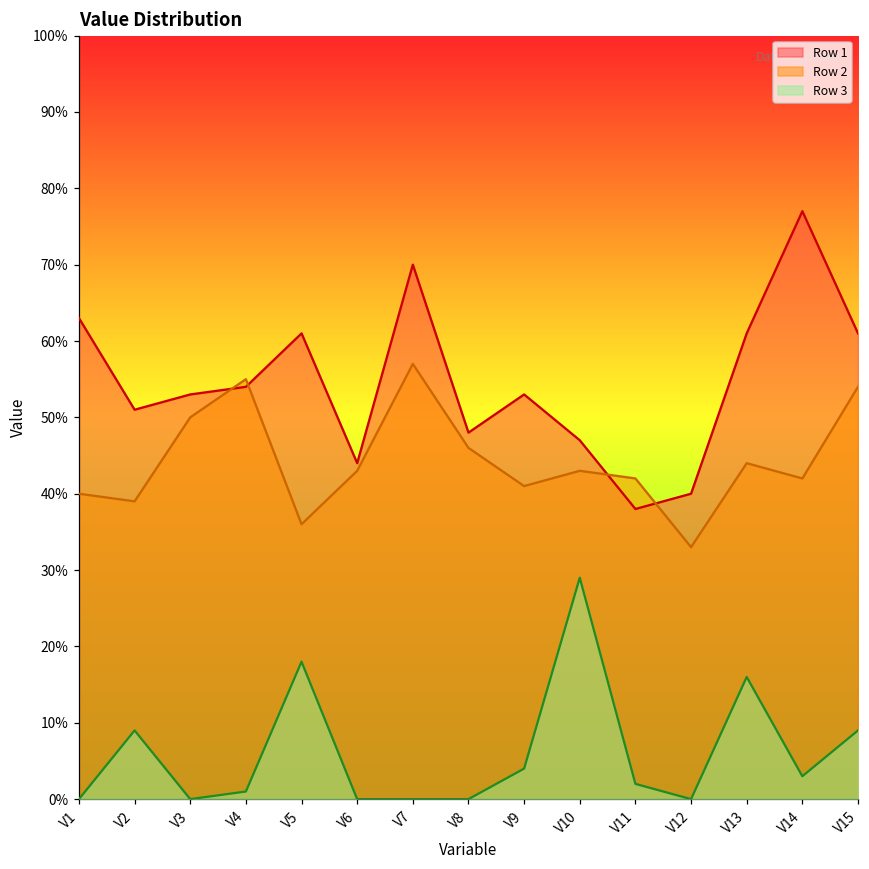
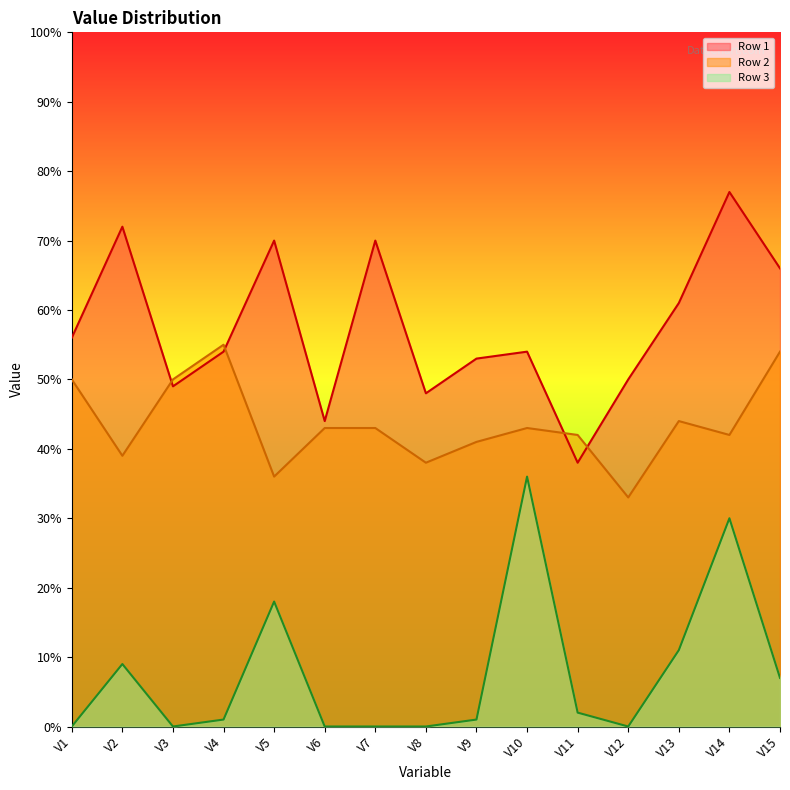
Row 1, V1: 63% -> 56%
Row 2, V1: 40% -> 50%
Row 1, V2: 51% -> 72%
Row 1, V3: 53% -> 49%
Row 1, V5: 61% -> 70%
Row 2, V7: 57% -> 43%
Row 2, V8: 46% -> 38%
Row 3, V9: 4% -> 1%
Row 1, V10: 47% -> 54%
Row 3, V10: 29% -> 36%
Row 1, V12: 40% -> 50%
Row 3, V13: 16% -> 11%
Row 3, V14: 3% -> 30%
Row 1, V15: 61% -> 66%
Row 3, V15: 9% -> 7%
